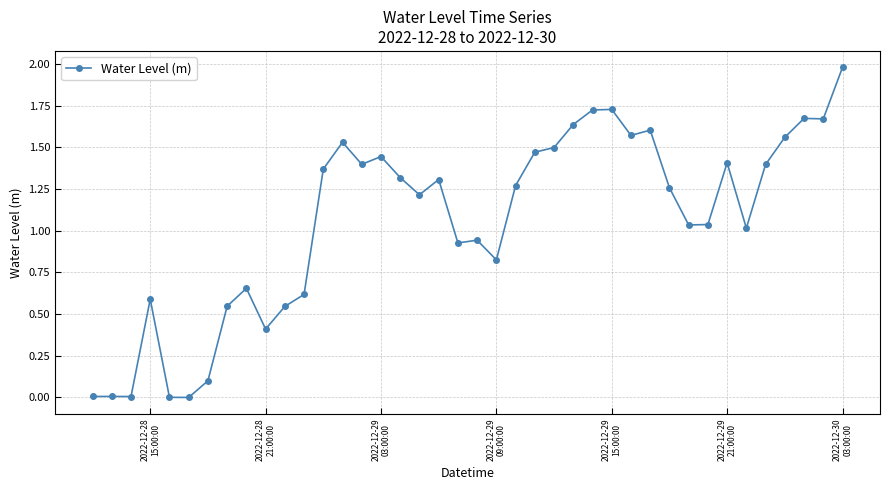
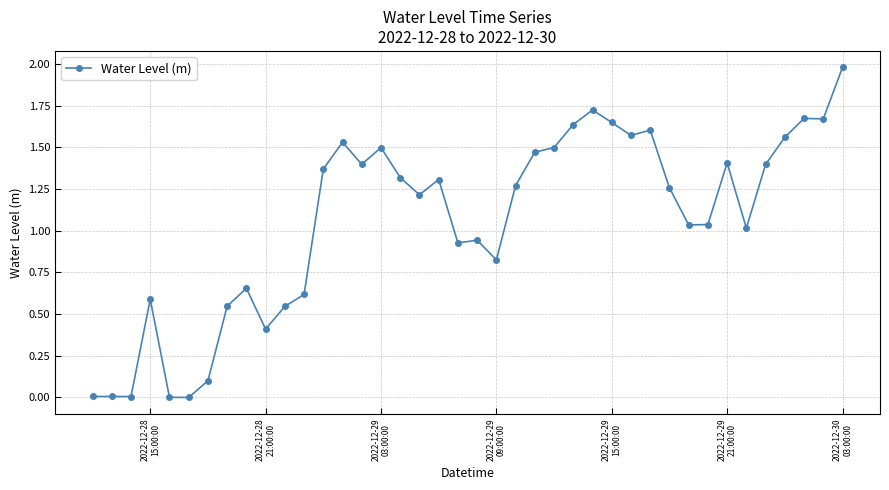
2022-12-29 03:00:00: 1.45 -> 1.50
2022-12-29 15:00:00: 1.73 -> 1.65
